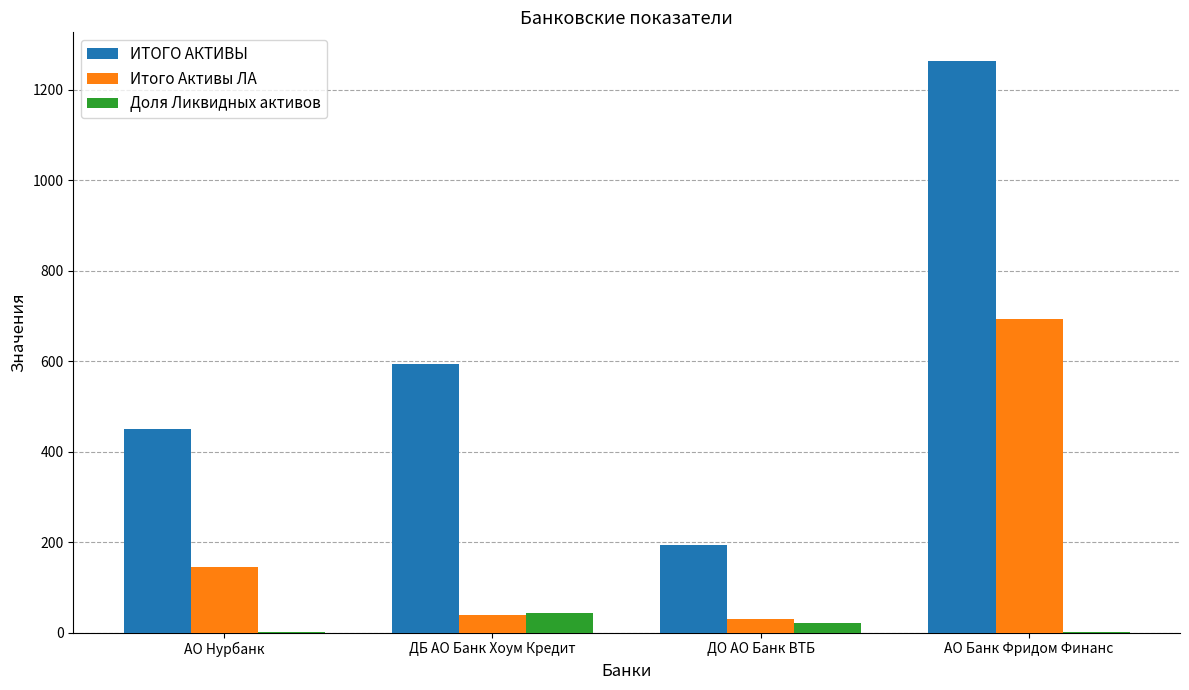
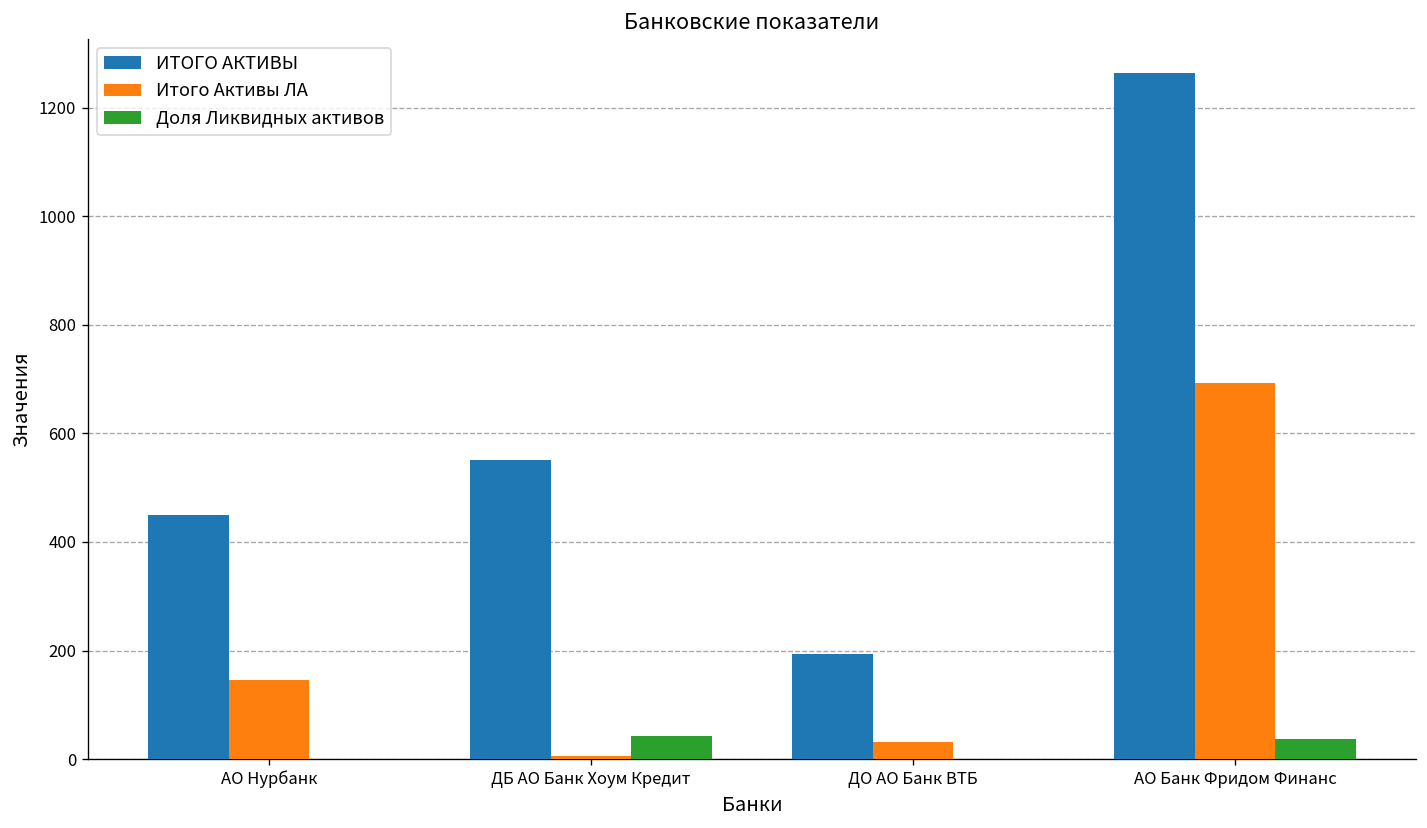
ИТОГО АКТИВЫ, ДБ АО Банк Хоум Кредит: 590 -> 550
Итого Активы ЛА, ДБ АО Банк Хоум Кредит: 40 -> 0
Доля Ликвидных активов, ДО АО Банк ВТБ: 20 -> 0
Доля Ликвидных активов, АО Банк Фридом Финанс: 0 -> 40
